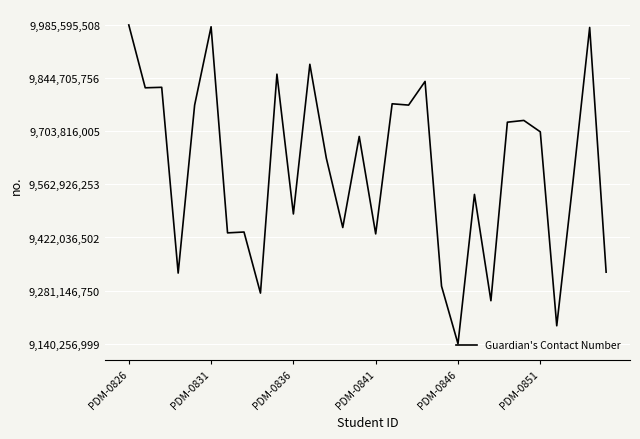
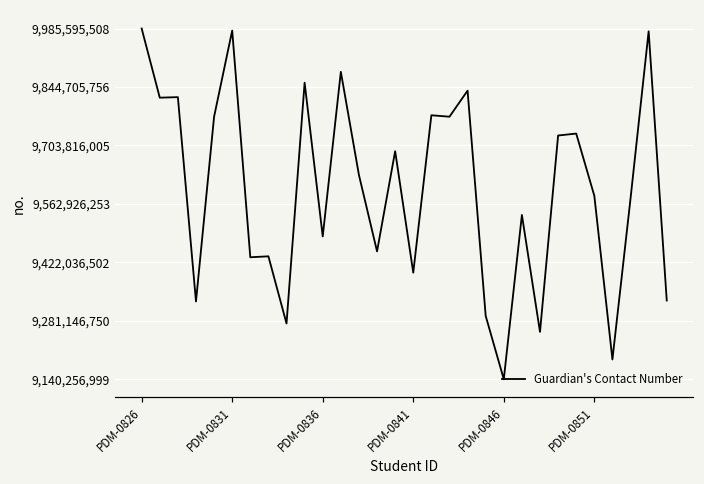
PDM-0841: 9,430,000,000 -> 9,400,000,000
PDM-0851: 9,700,000,000 -> 9,580,000,000
